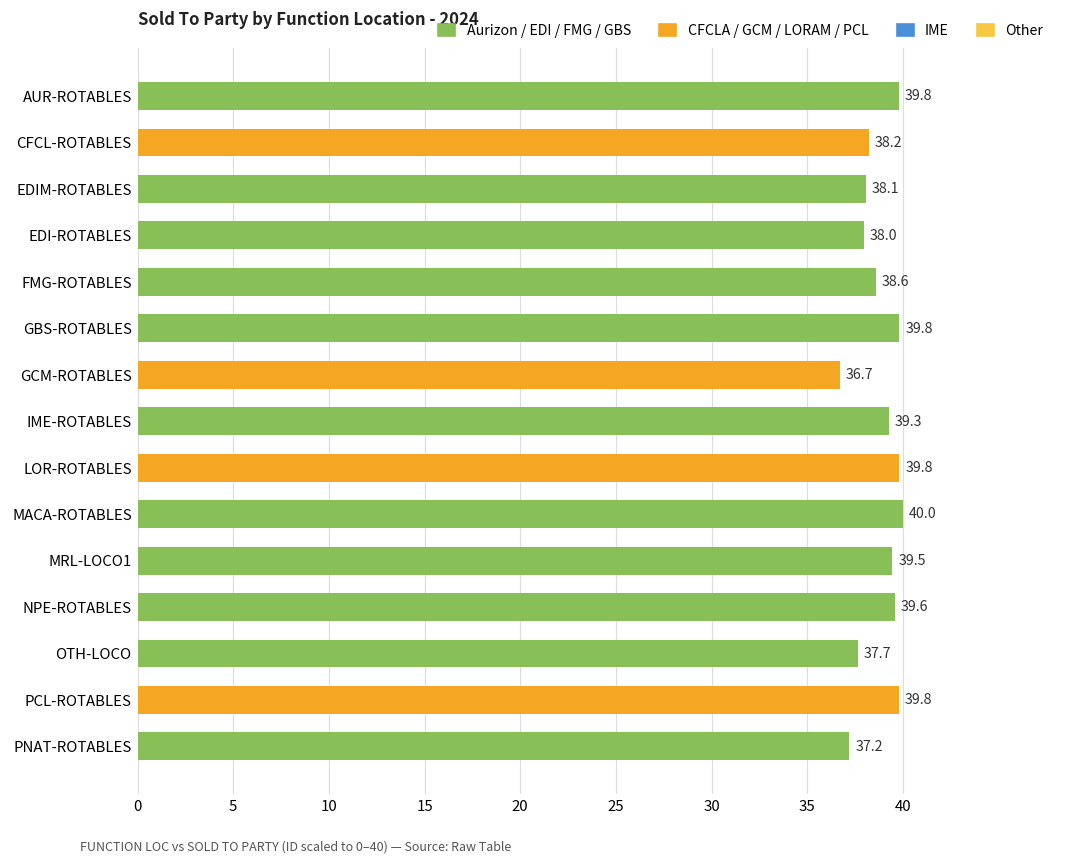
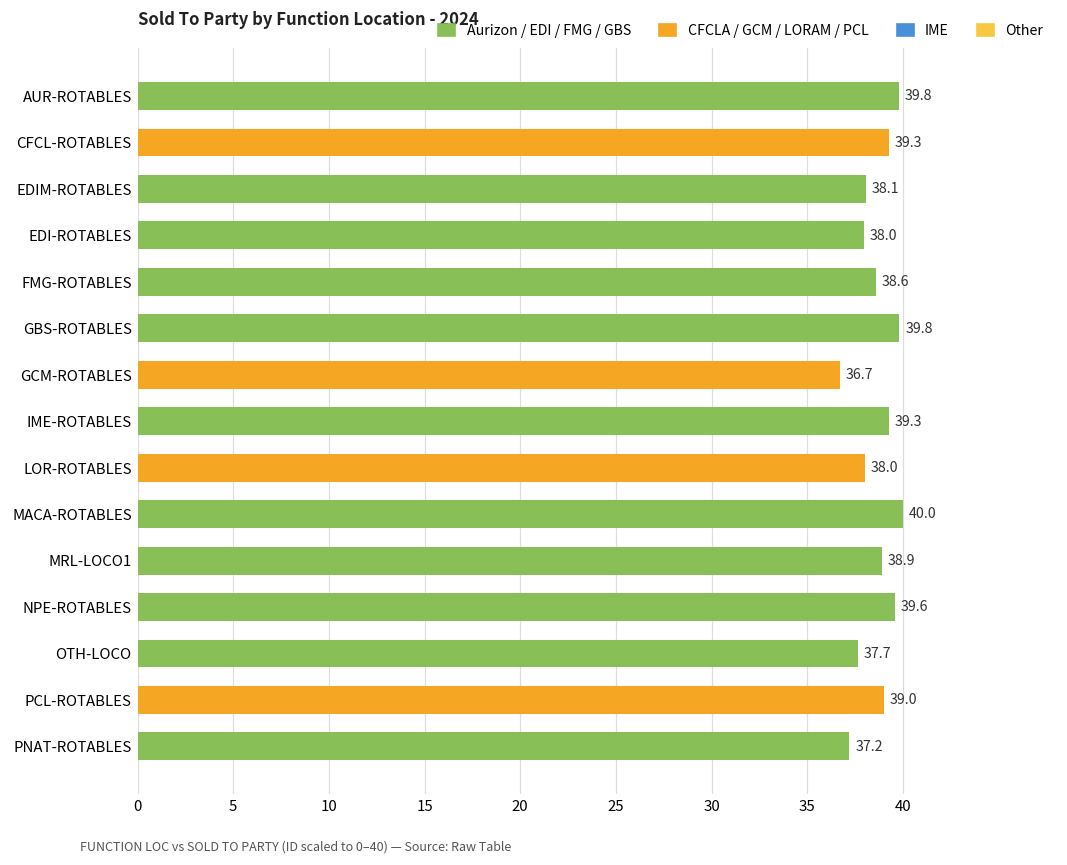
CFCL-ROTABLES: 38.2 -> 39.3
LOR-ROTABLES: 39.8 -> 38.0
MRL-LOCO1: 39.5 -> 38.9
PCL-ROTABLES: 39.8 -> 39.0
